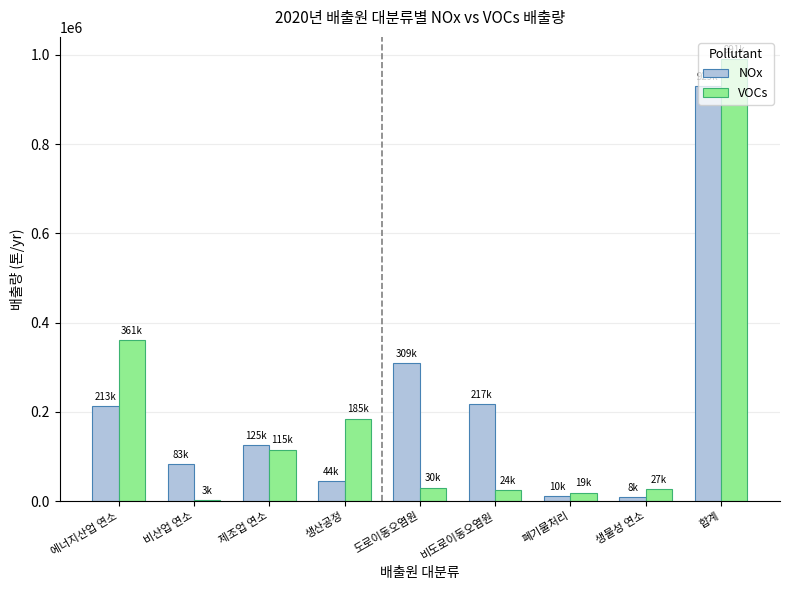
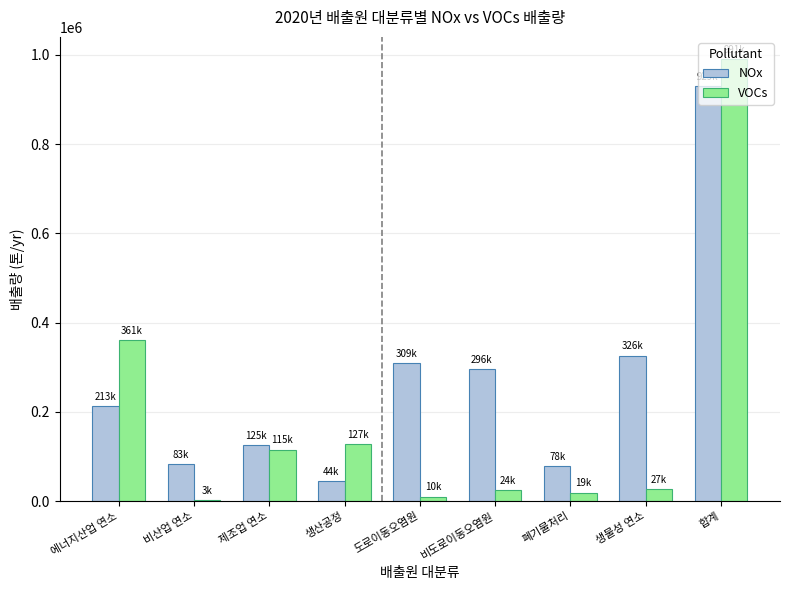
VOCs, 생산공정: 185k -> 127k
VOCs, 도로이동오염원: 30k -> 10k
NOx, 비도로이동오염원: 217k -> 296k
NOx, 폐기물처리: 10k -> 78k
NOx, 생물성 연소: 8k -> 326k
